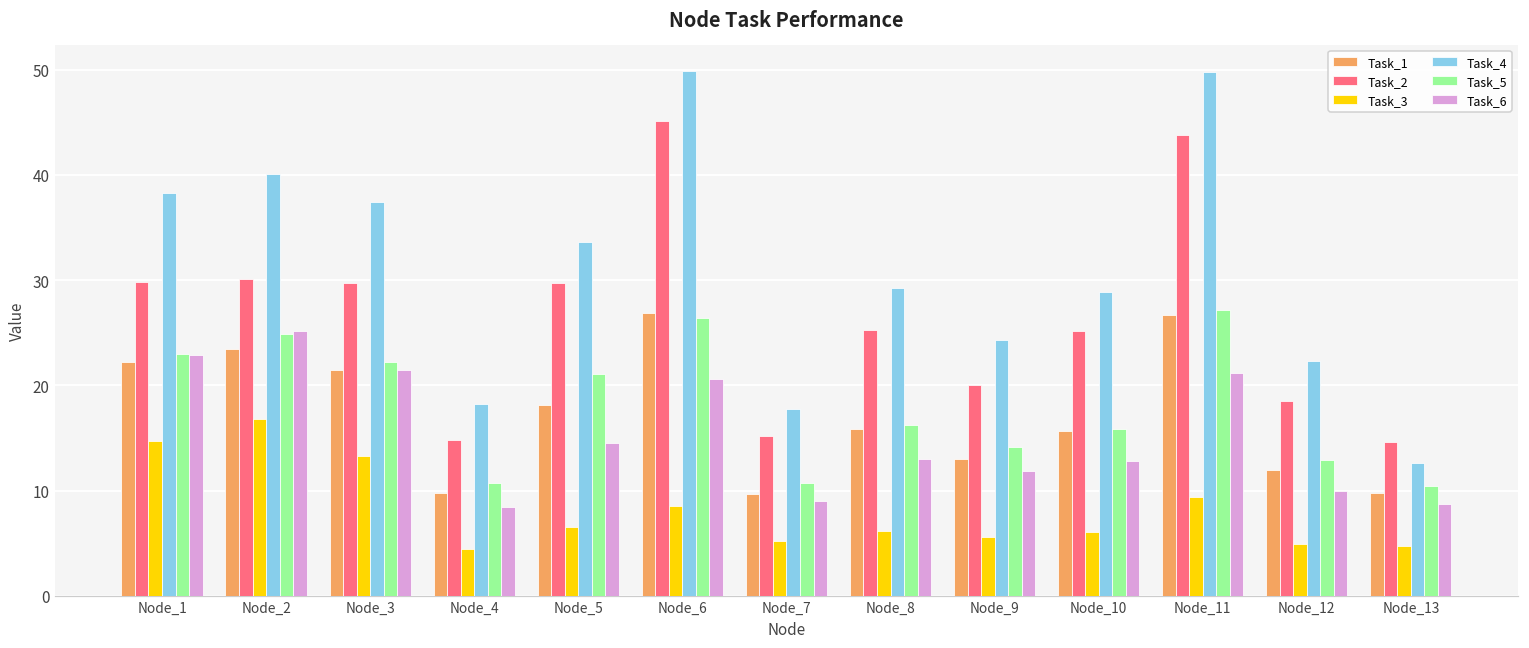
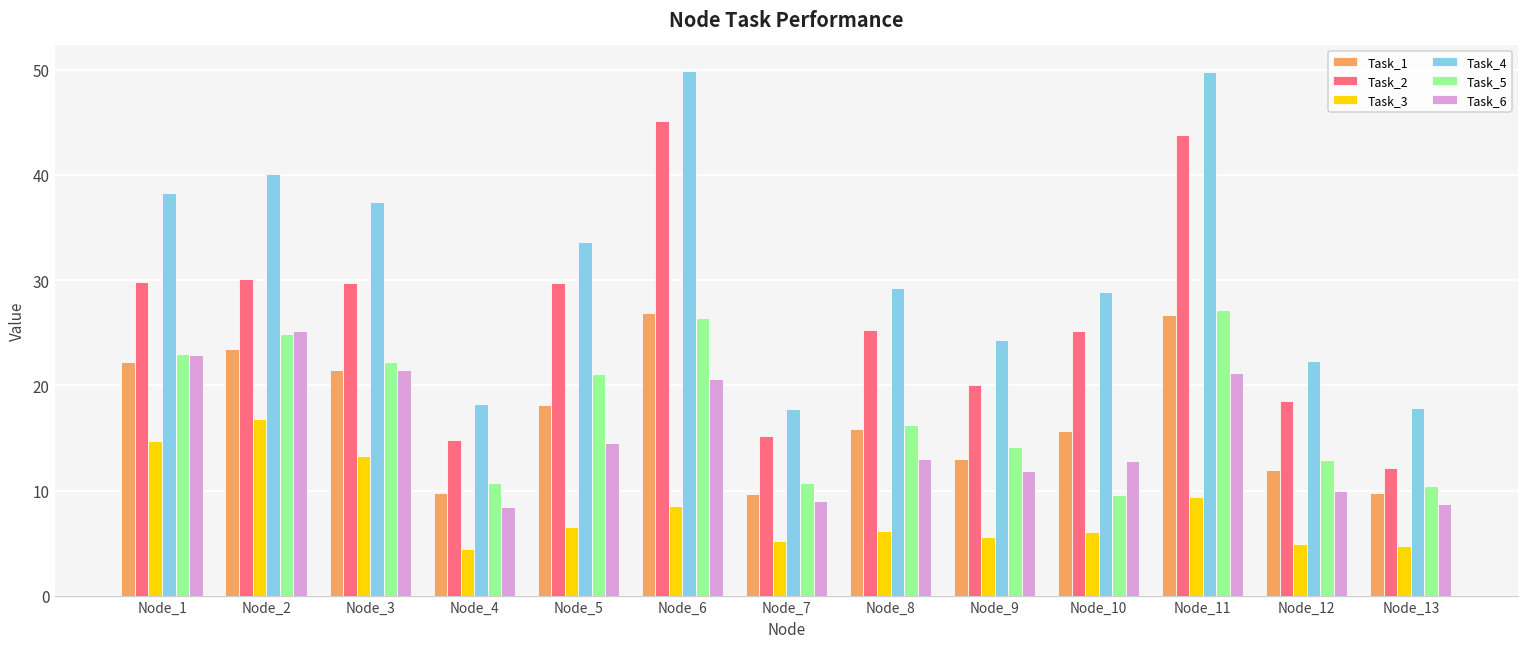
Task_5, Node_10: 16 -> 10
Task_2, Node_13: 15 -> 12
Task_4, Node_13: 13 -> 18
